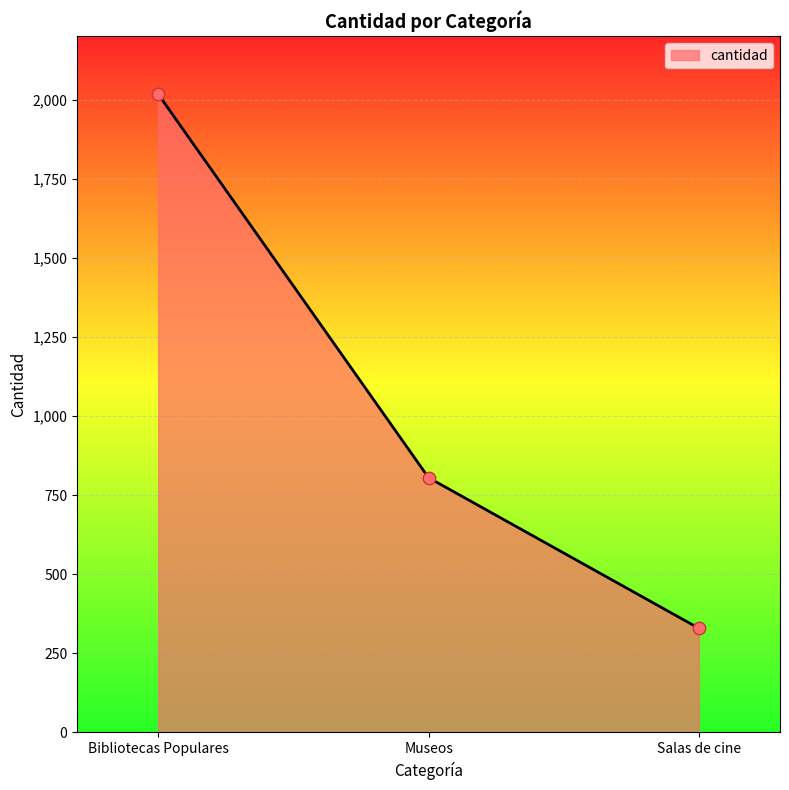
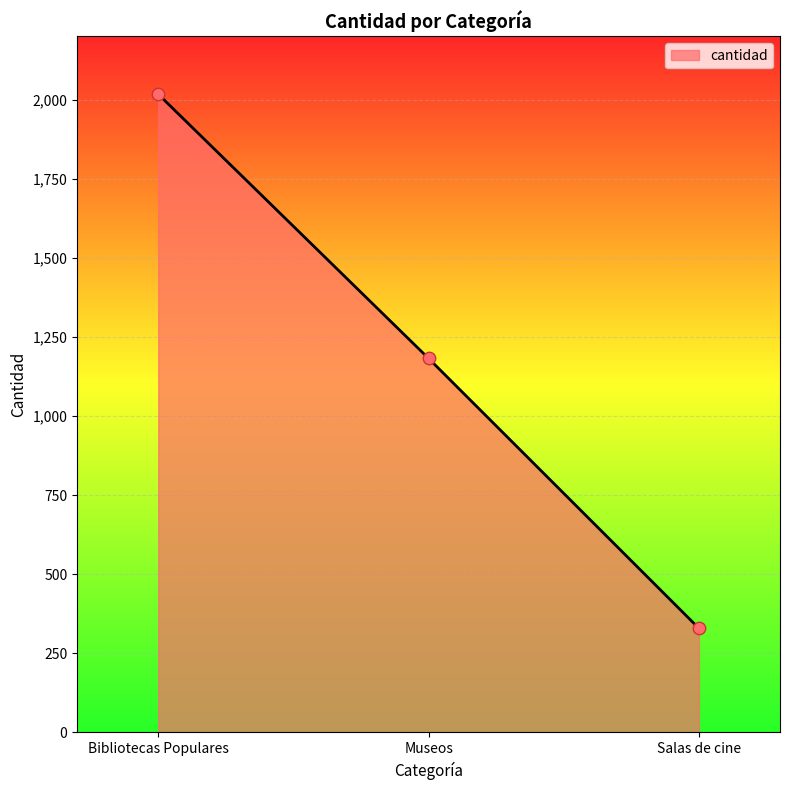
Museos: 810 -> 1,180
